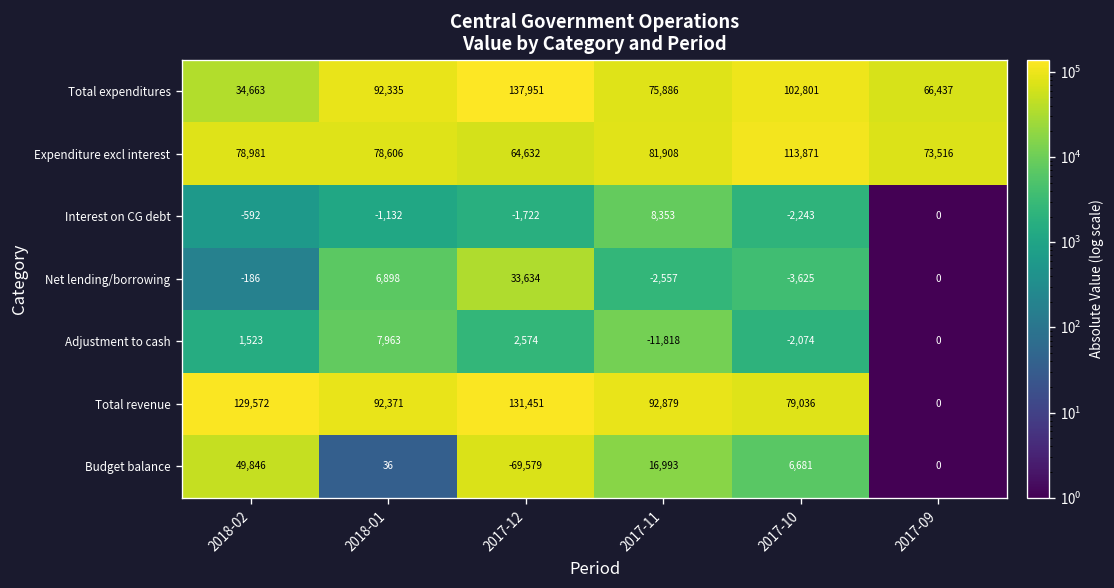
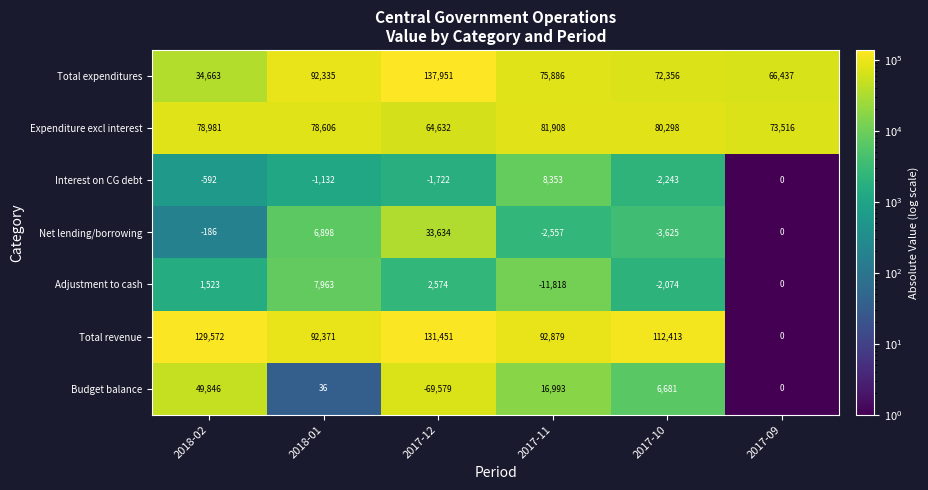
Total expenditures, 2017-10: 102,801 -> 72,356
Expenditure excl interest, 2017-10: 113,871 -> 80,298
Total revenue, 2017-10: 79,036 -> 112,413
